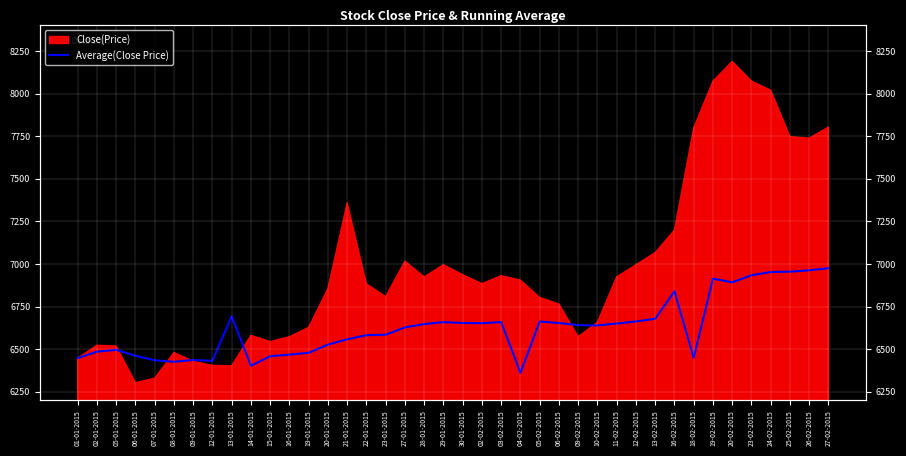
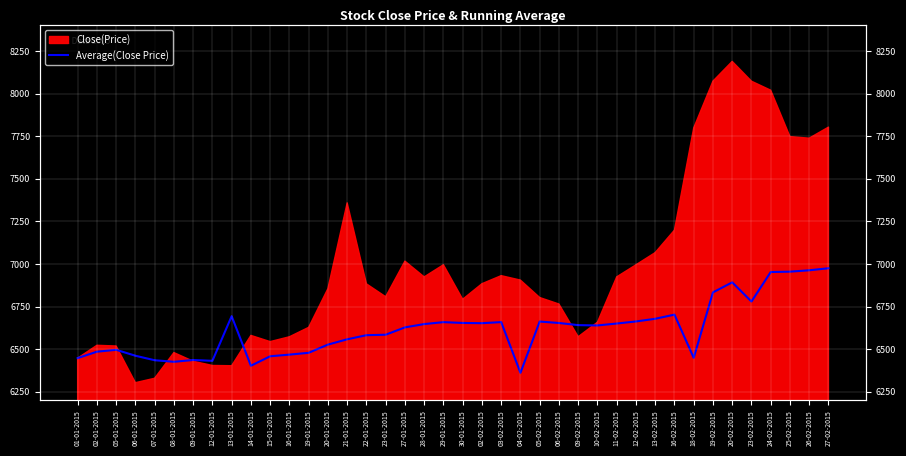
Close(Price), 30-01-2015: 6940 -> 6790
Average(Close Price), 16-02-2015: 6840 -> 6700
Average(Close Price), 19-02-2015: 6910 -> 6830
Average(Close Price), 23-02-2015: 6930 -> 6780
